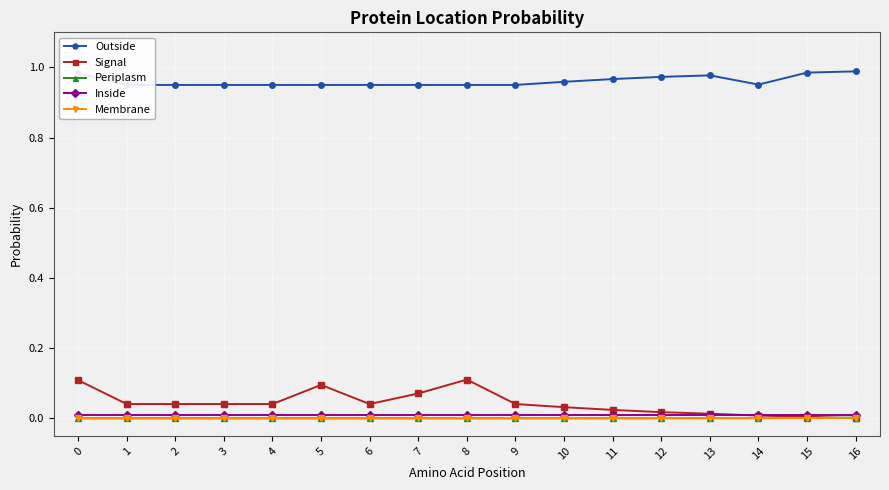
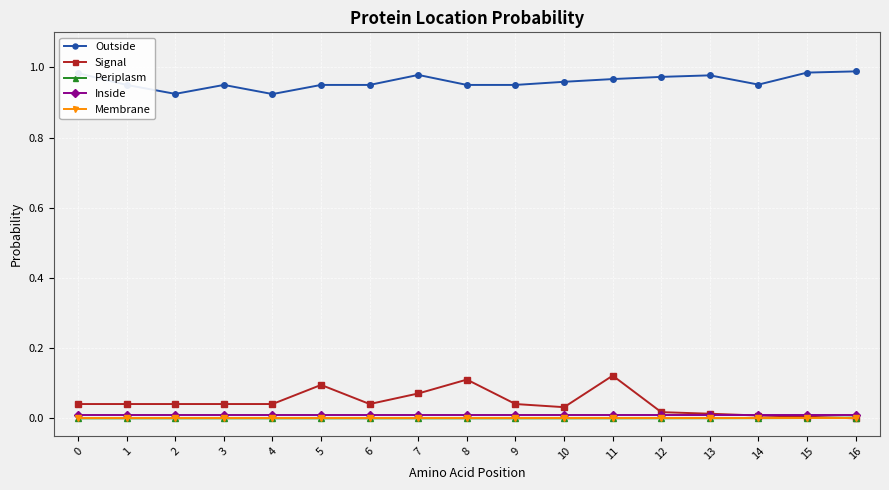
Signal, 0: 0.11 -> 0.04
Outside, 2: 0.95 -> 0.92
Outside, 4: 0.95 -> 0.92
Outside, 7: 0.95 -> 0.98
Signal, 11: 0.02 -> 0.12
